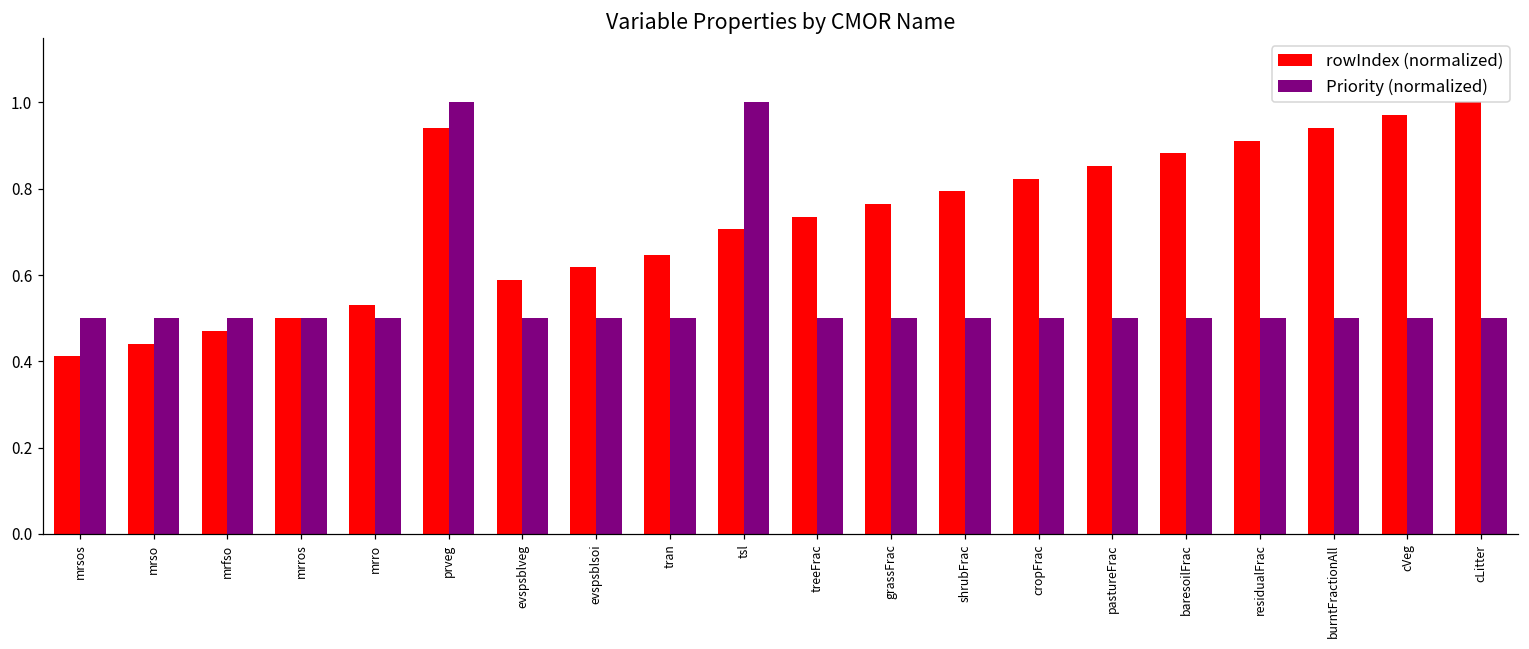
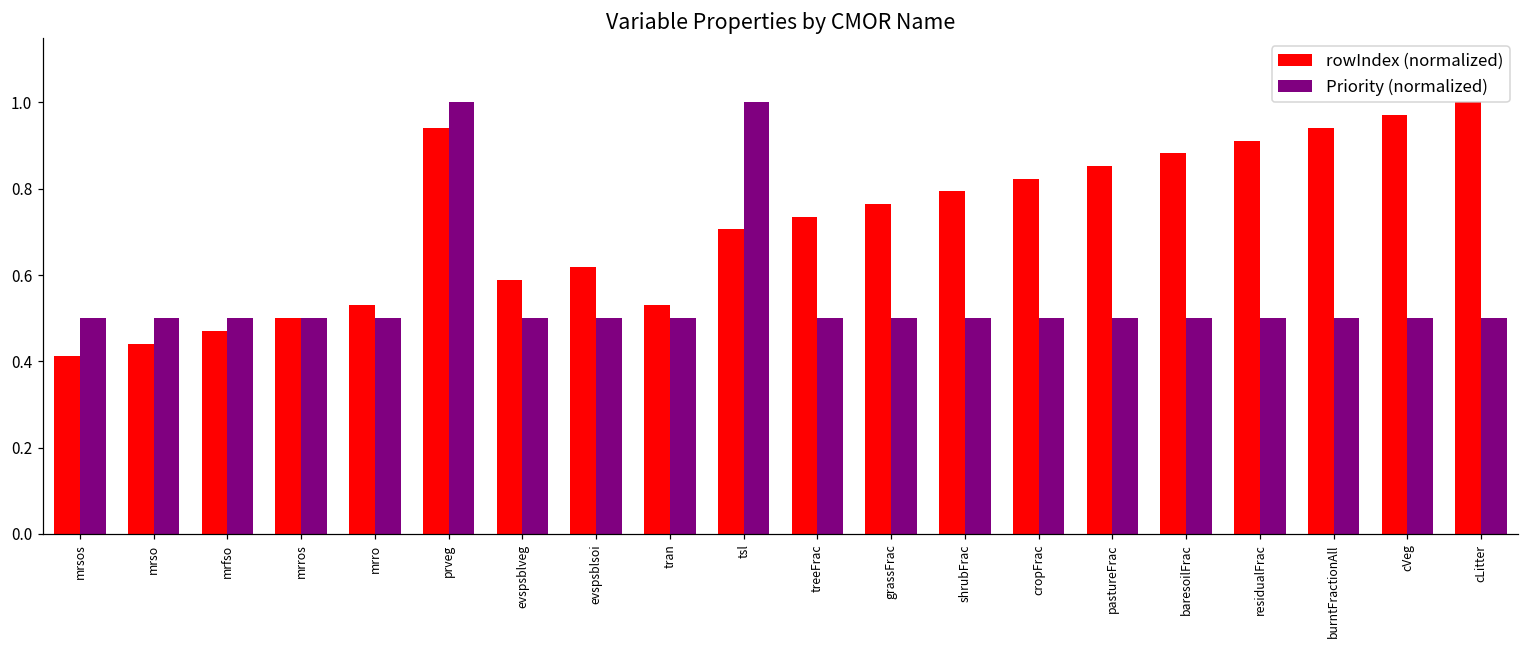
rowIndex (normalized), tran: 0.65 -> 0.53
